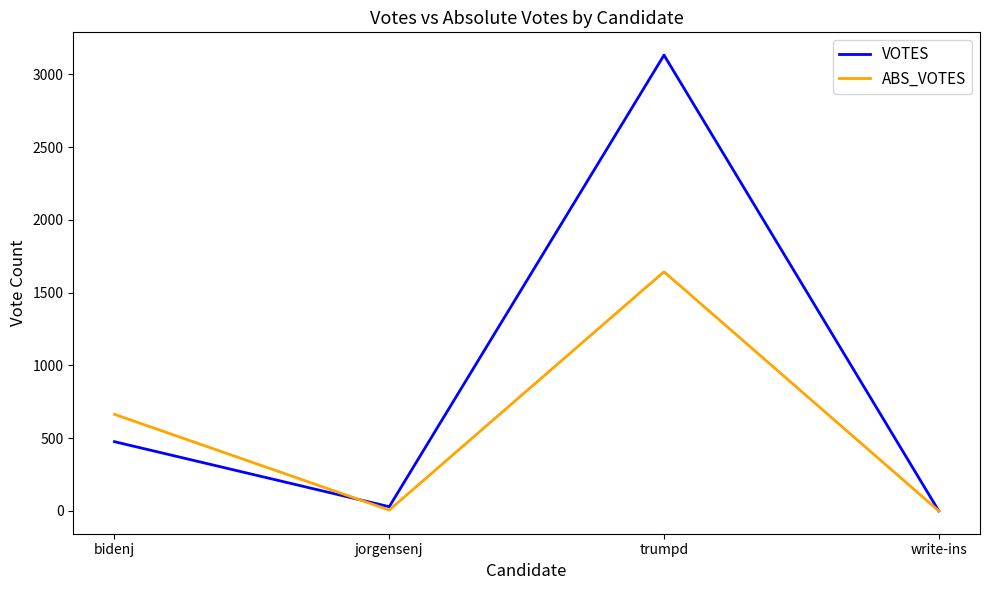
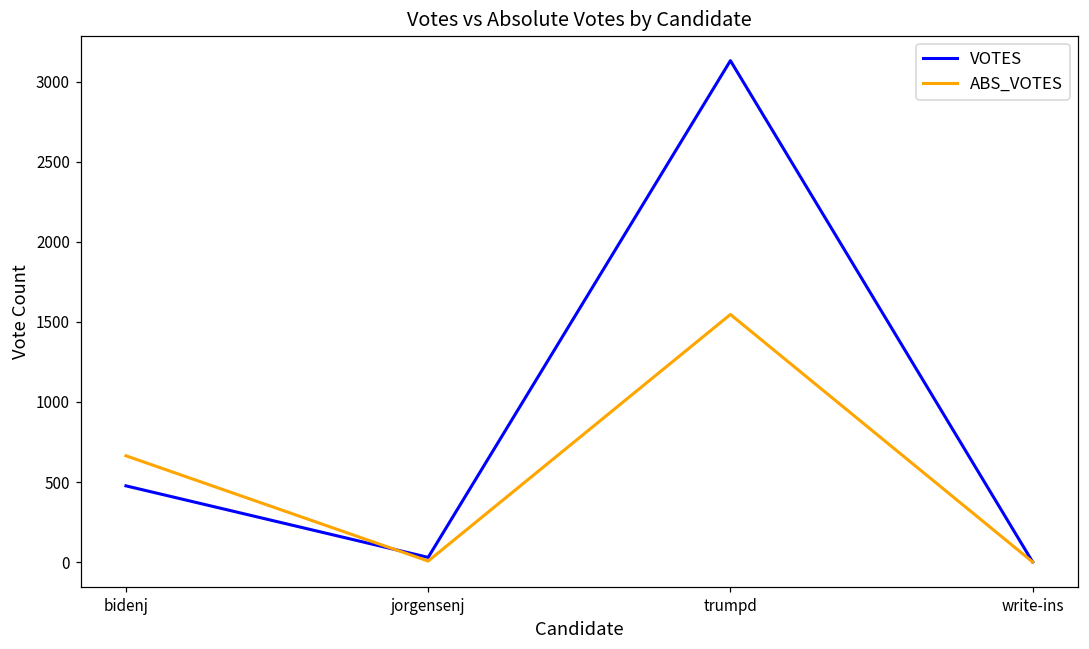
ABS_VOTES, trumpd: 1640 -> 1550
